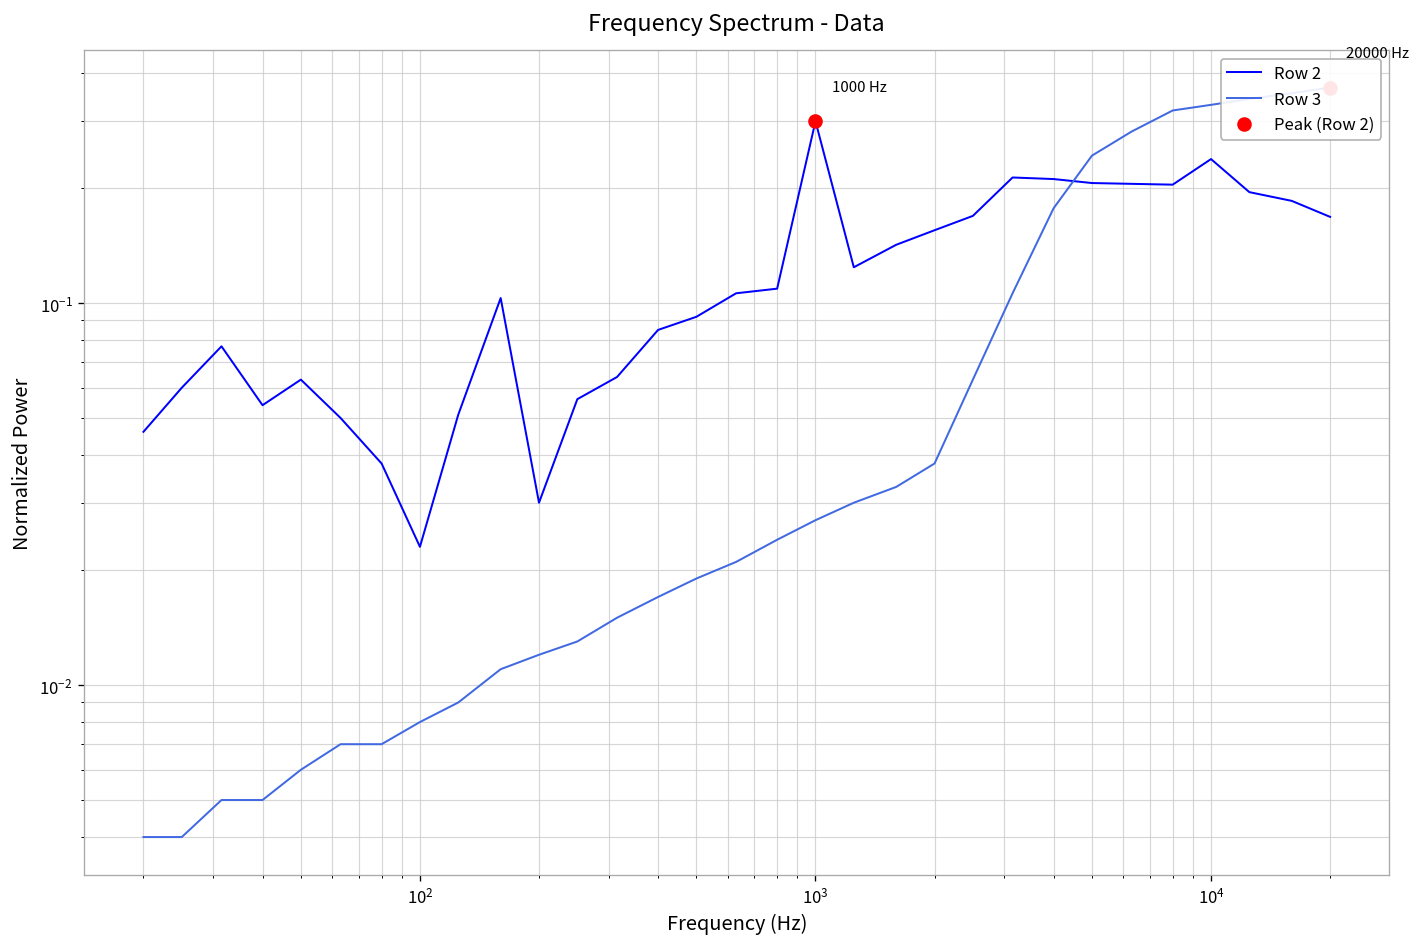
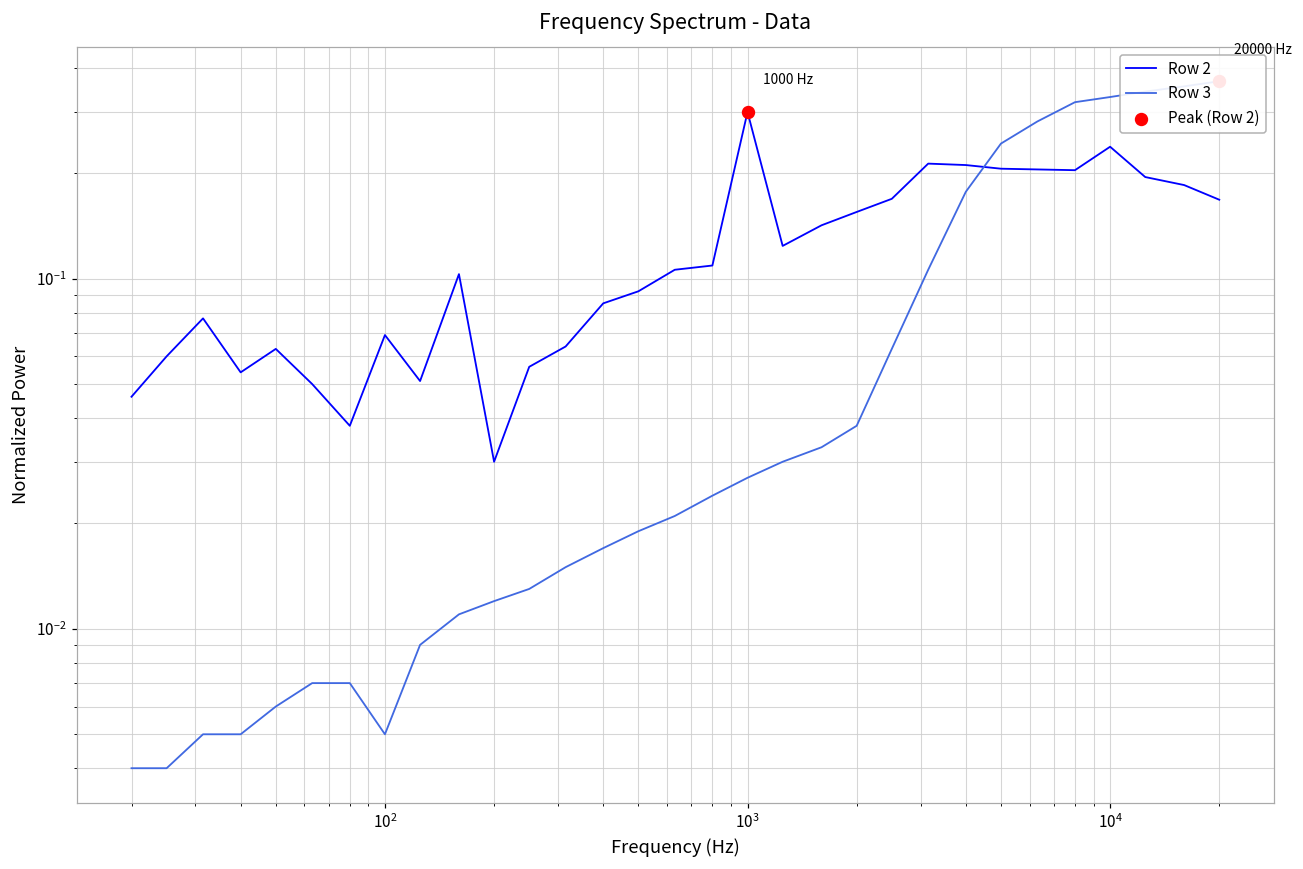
Row 2, 10^2: 0.023 -> 0.069
Row 3, 10^2: 0.008 -> 0.005
